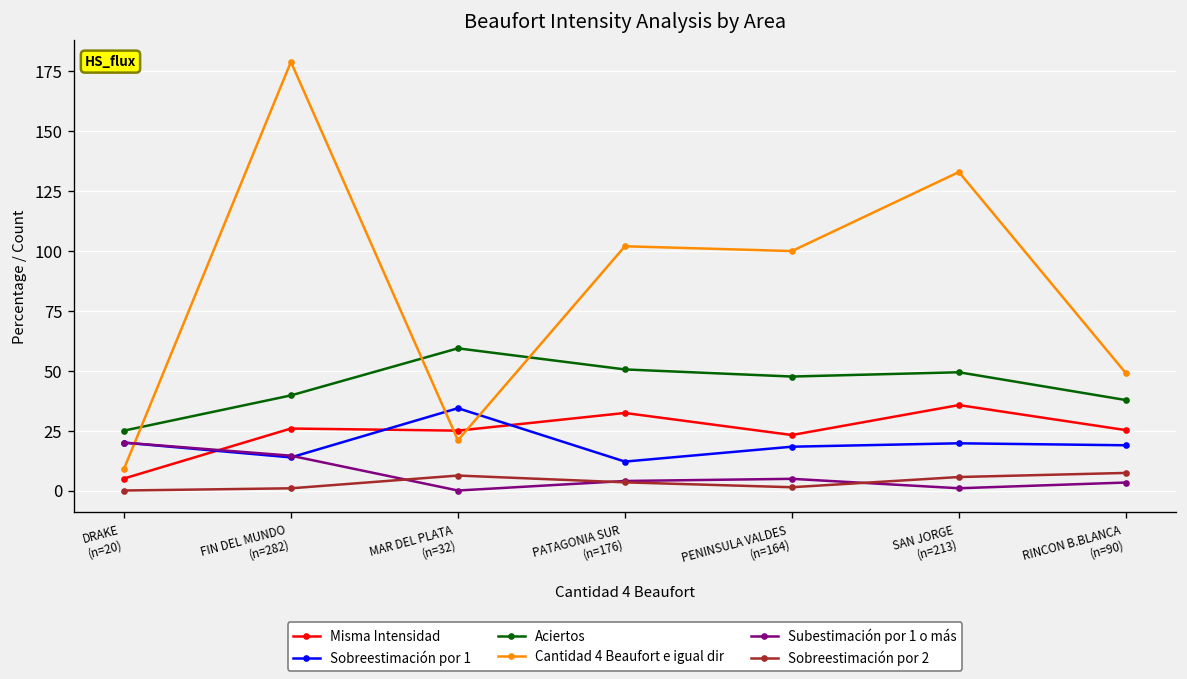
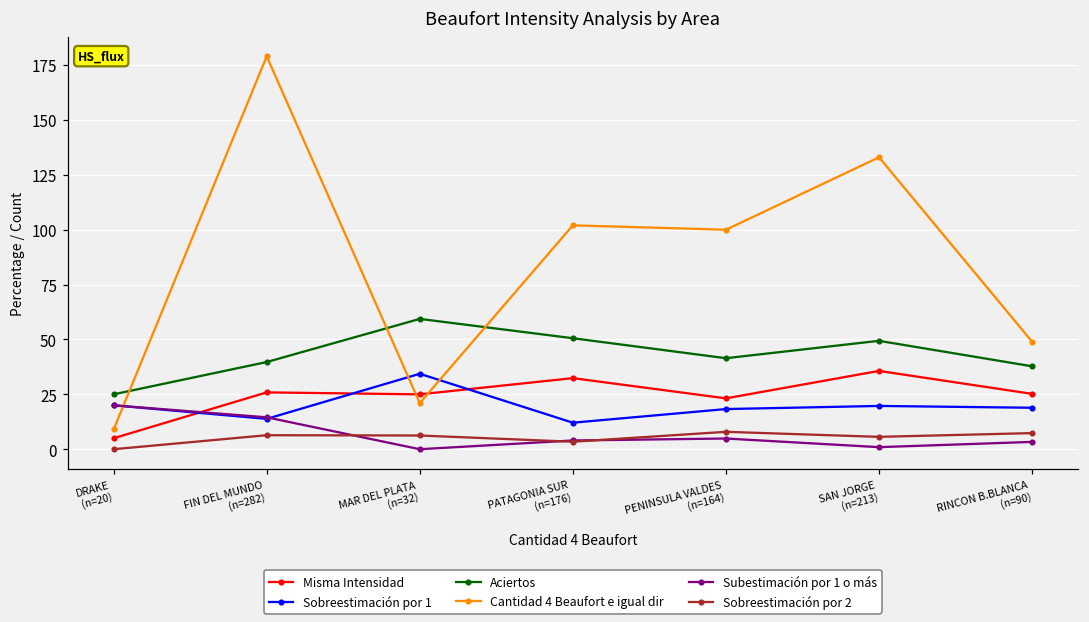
Sobreestimación por 2, FIN DEL MUNDO (n=282): 1 -> 6
Aciertos, PENINSULA VALDES (n=164): 48 -> 41
Sobreestimación por 2, PENINSULA VALDES (n=164): 1 -> 8
